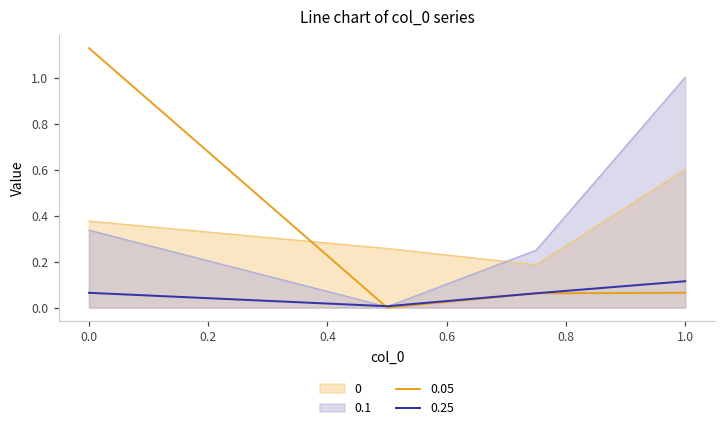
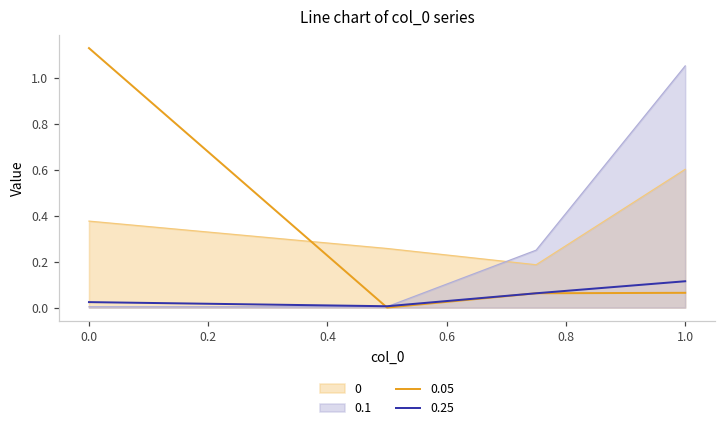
0.1, 0.0: 0.34 -> 0.00
0.25, 0.0: 0.06 -> 0.02
0.1, 1.0: 1.00 -> 1.05
